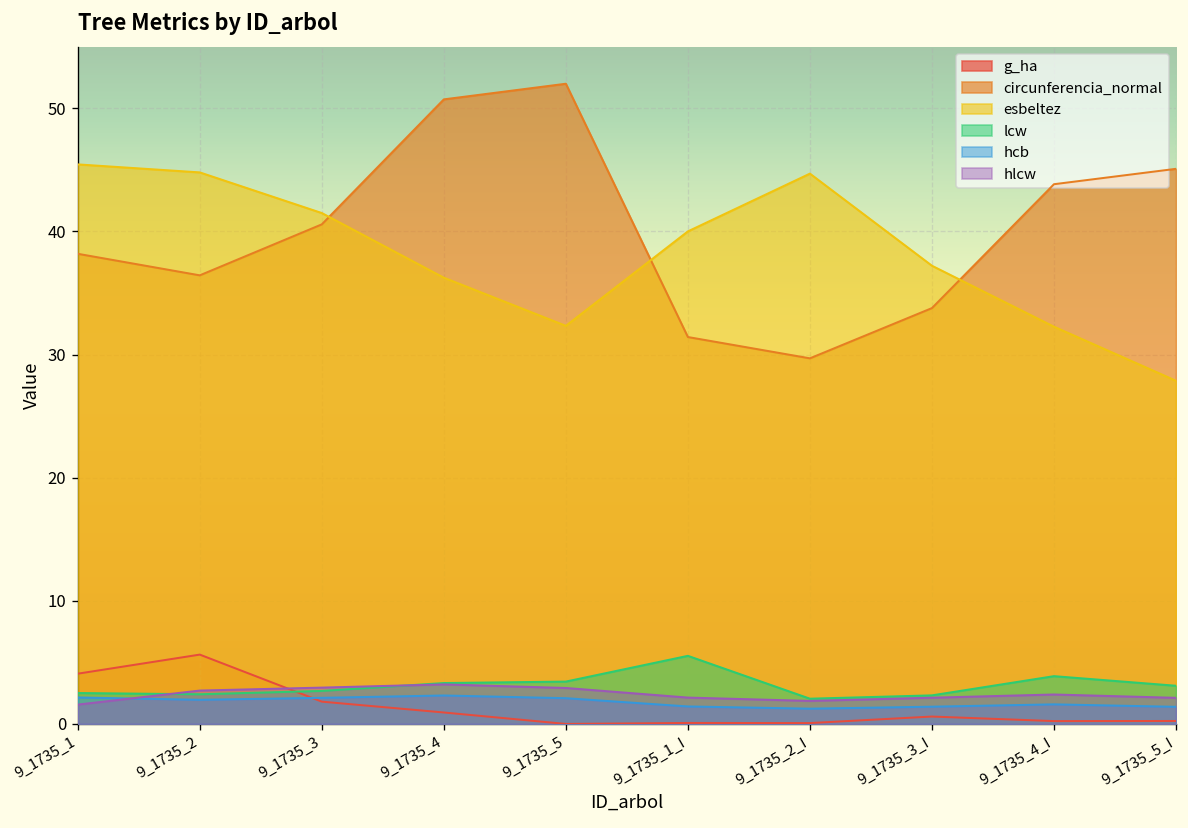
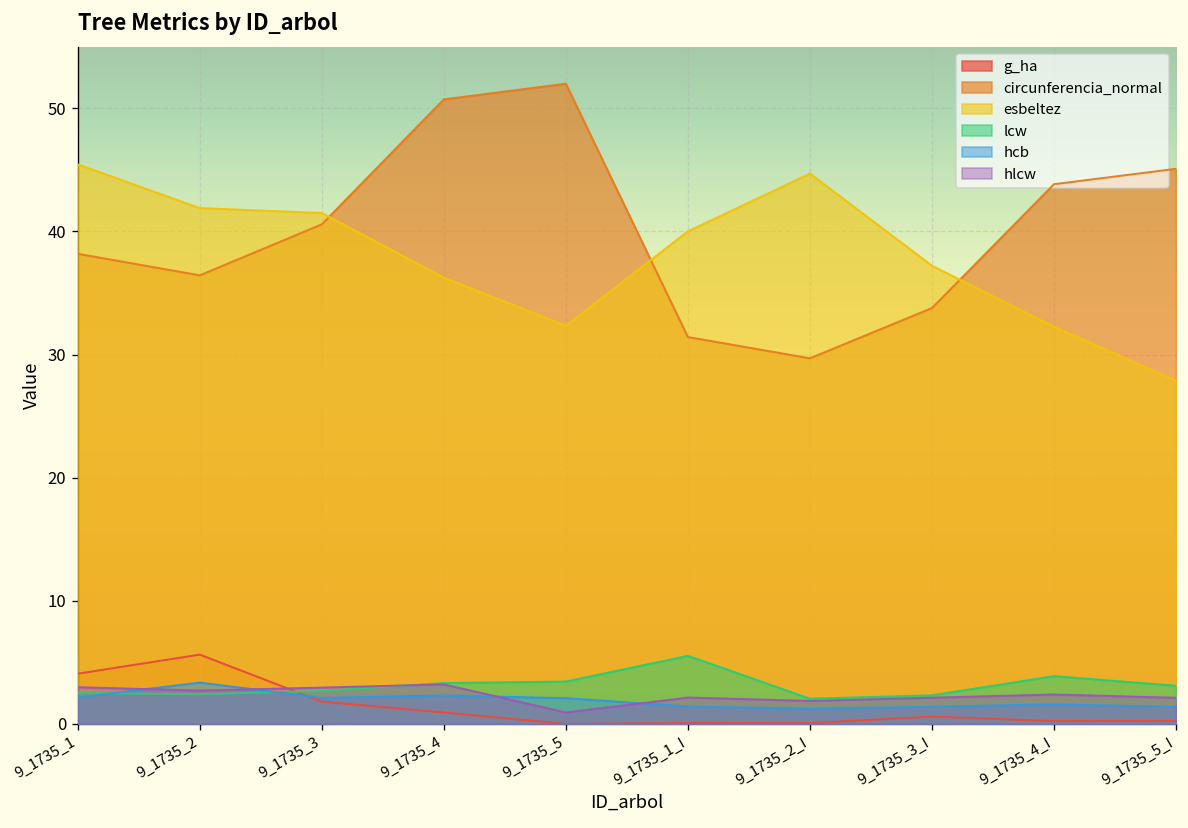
hlcw, 9_1735_1: 1.6 -> 3.0
esbeltez, 9_1735_2: 44.8 -> 41.9
hcb, 9_1735_2: 2.0 -> 3.4
hlcw, 9_1735_5: 2.9 -> 0.9
